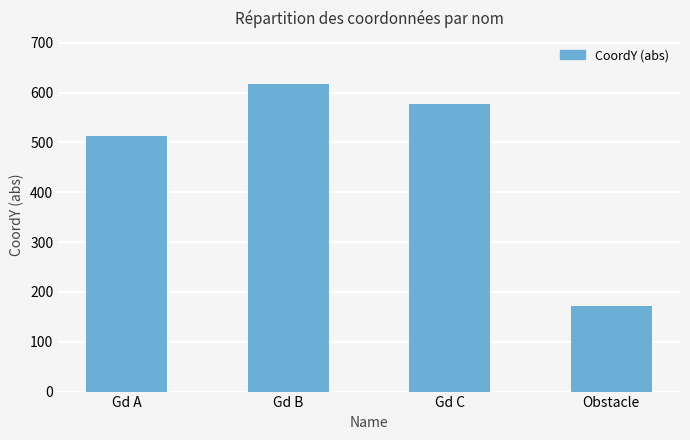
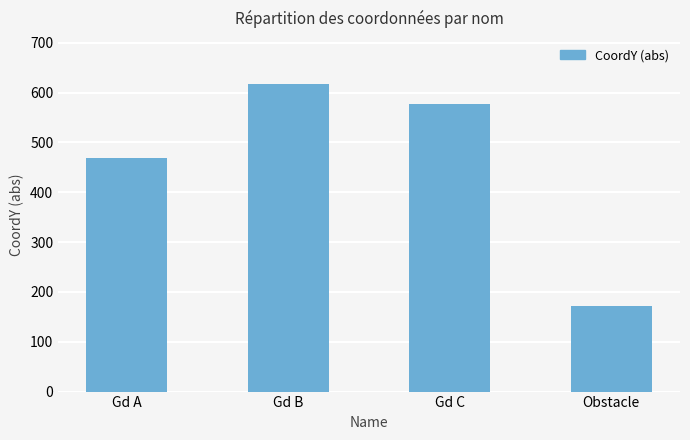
Gd A: 510 -> 470
